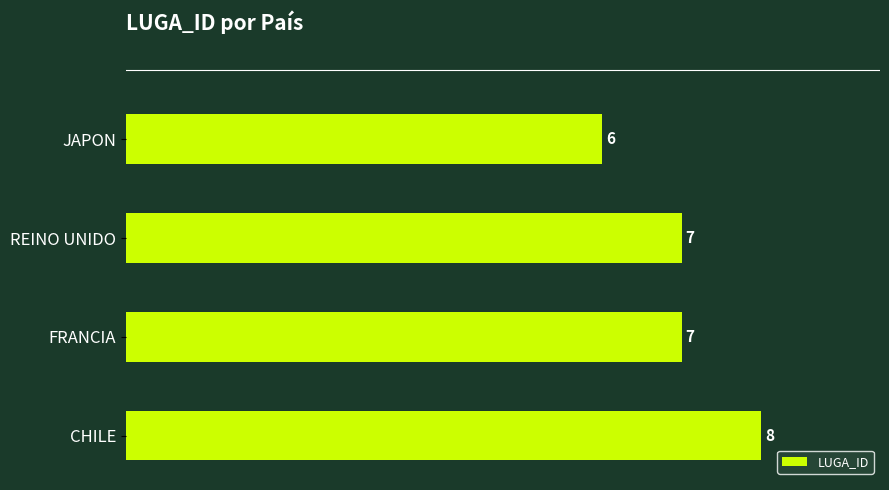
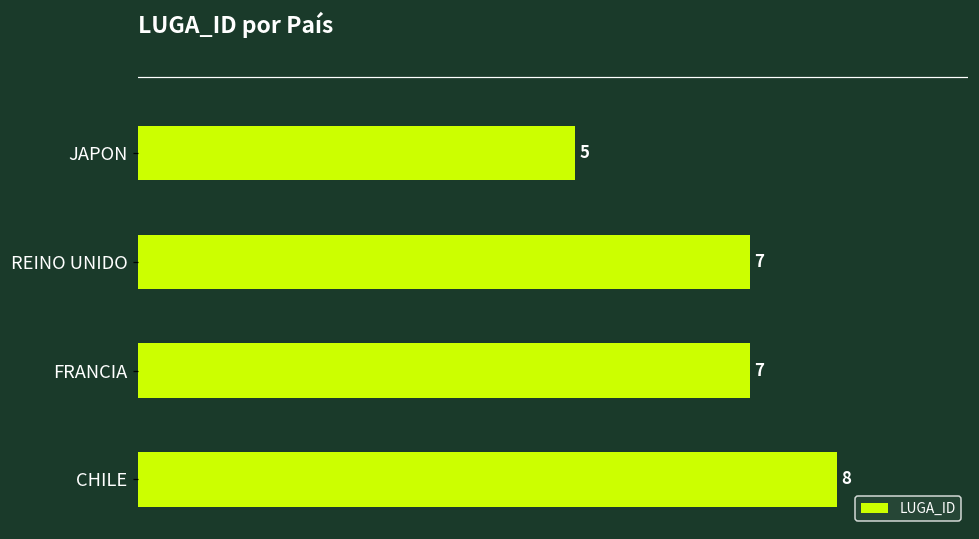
JAPON: 6 -> 5
